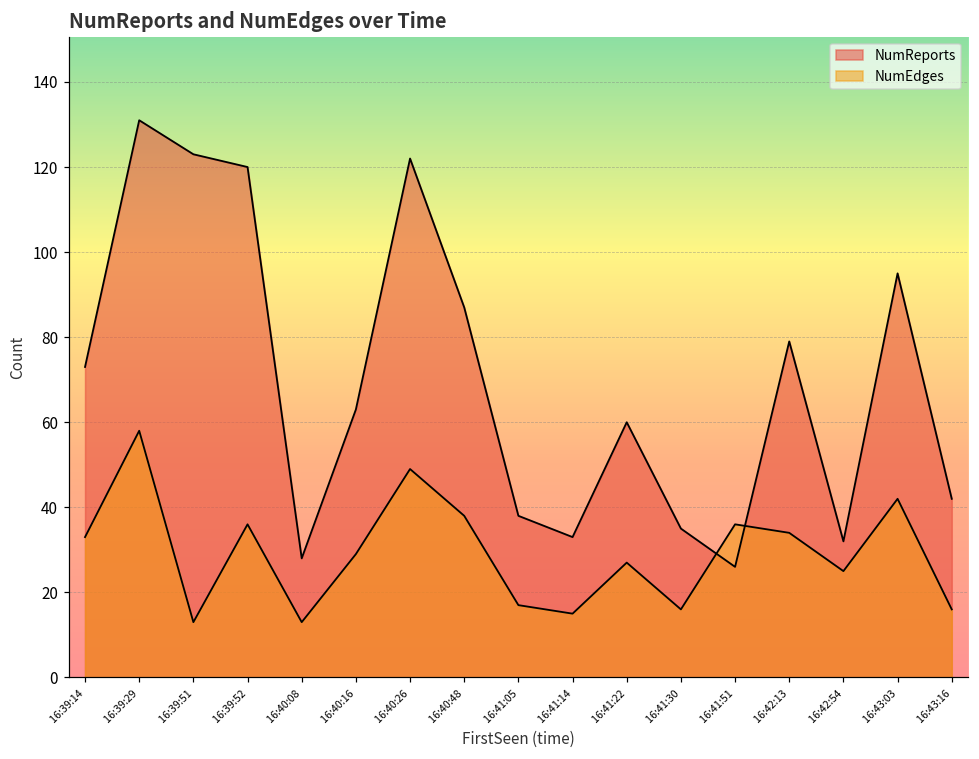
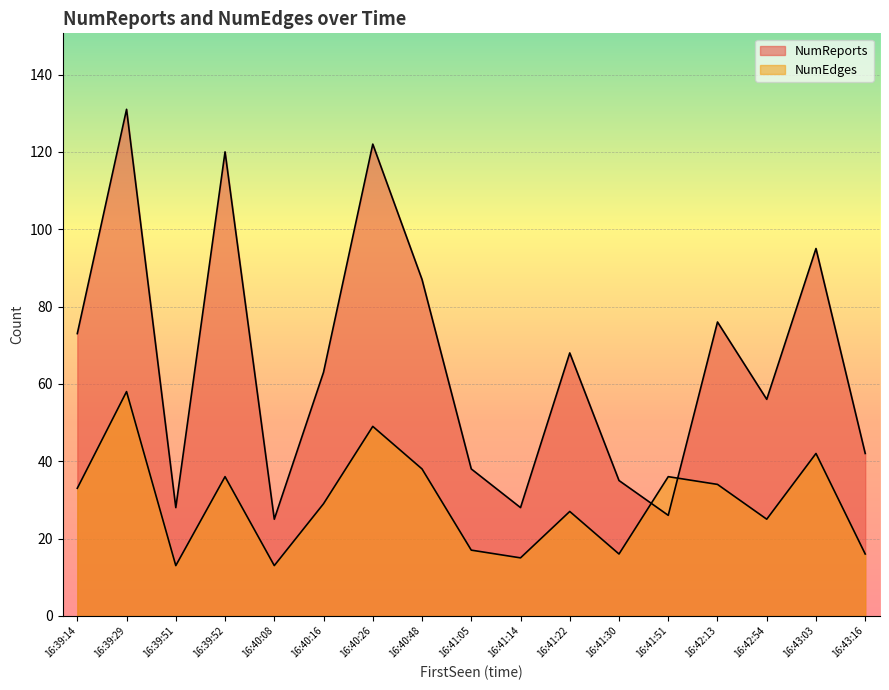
NumReports, 16:39:51: 123 -> 28
NumReports, 16:40:08: 28 -> 25
NumReports, 16:41:14: 33 -> 28
NumReports, 16:41:22: 60 -> 68
NumReports, 16:42:13: 79 -> 76
NumReports, 16:42:54: 32 -> 56
